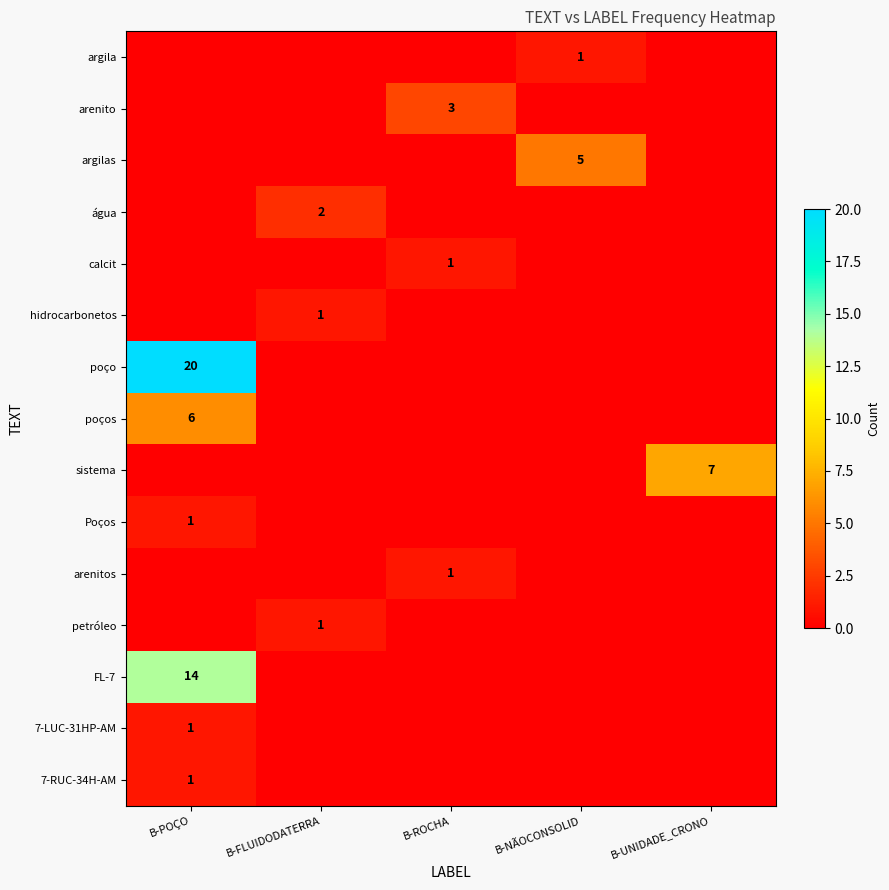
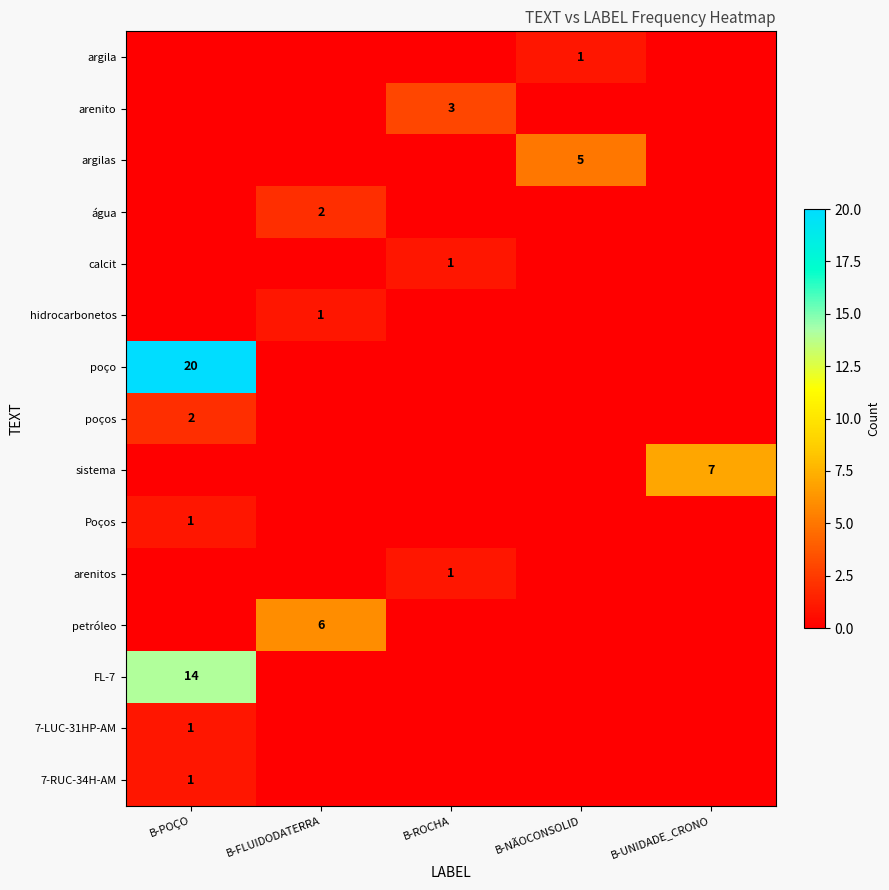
poços, B-POÇO: 6 -> 2
petróleo, B-FLUIDODATERRA: 1 -> 6
